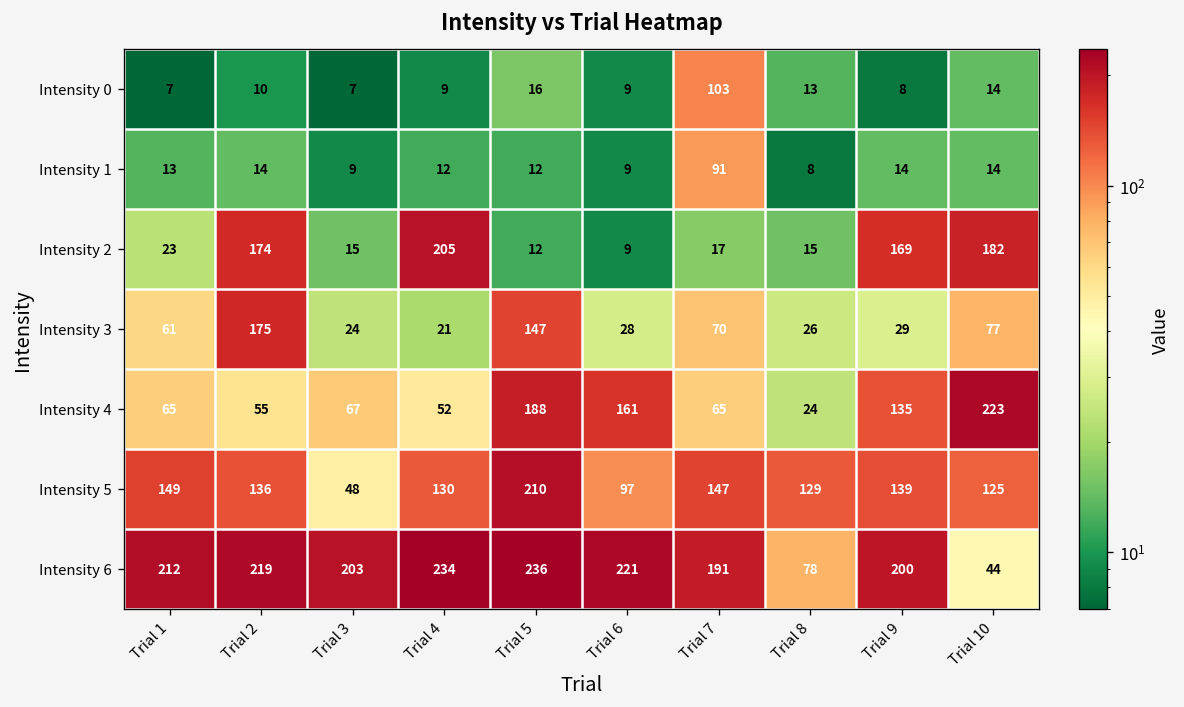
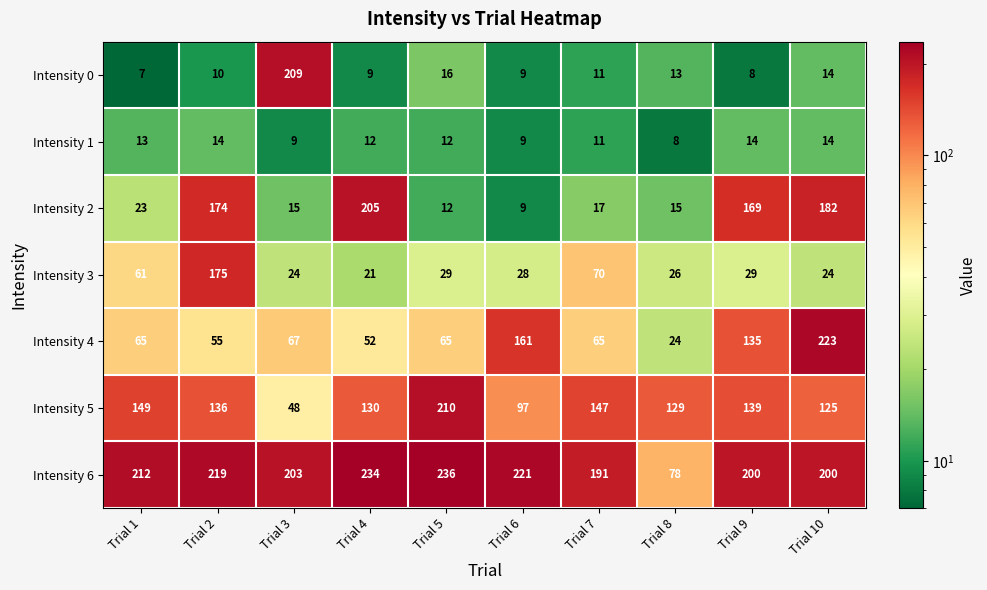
Intensity 0, Trial 3: 7 -> 209
Intensity 0, Trial 7: 103 -> 11
Intensity 1, Trial 7: 91 -> 11
Intensity 3, Trial 5: 147 -> 29
Intensity 3, Trial 10: 77 -> 24
Intensity 4, Trial 5: 188 -> 65
Intensity 6, Trial 10: 44 -> 200
